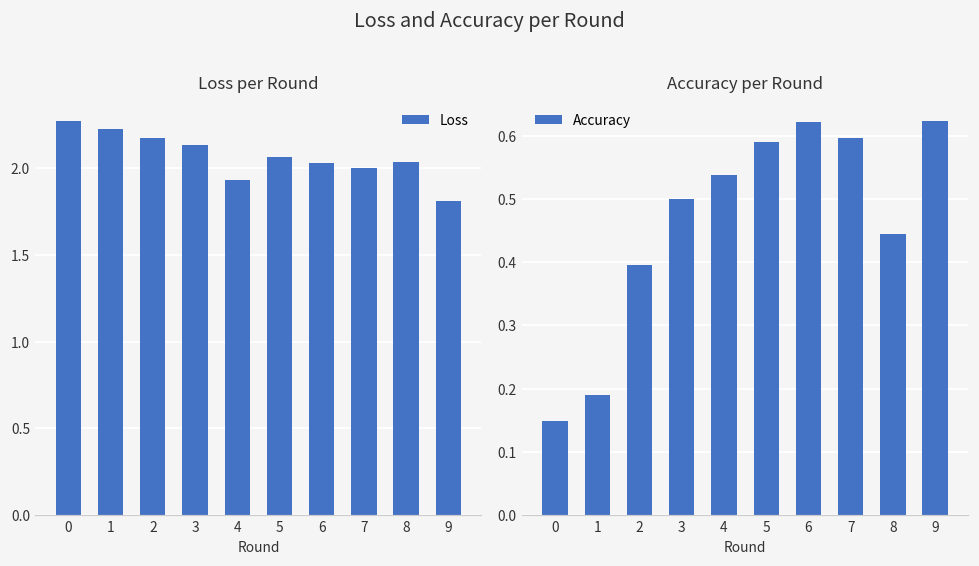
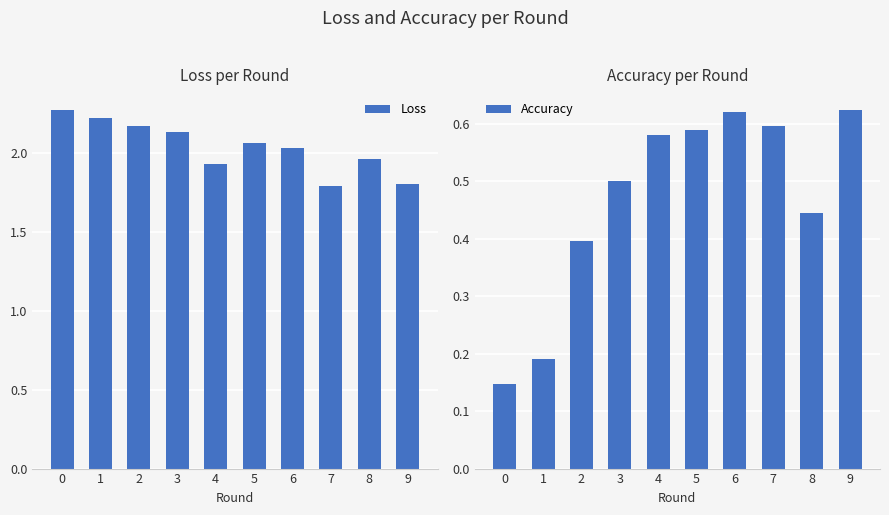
Loss per Round, 7: 2.00 -> 1.80
Loss per Round, 8: 2.04 -> 1.97
Accuracy per Round, 4: 0.54 -> 0.58
